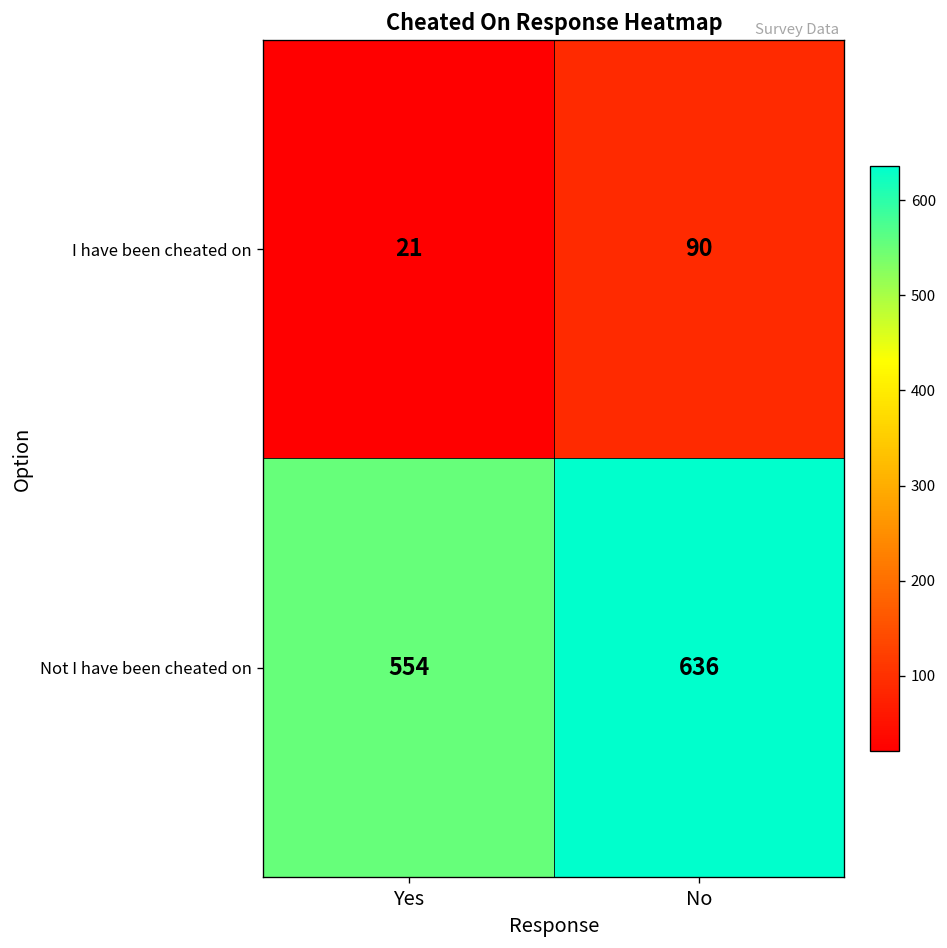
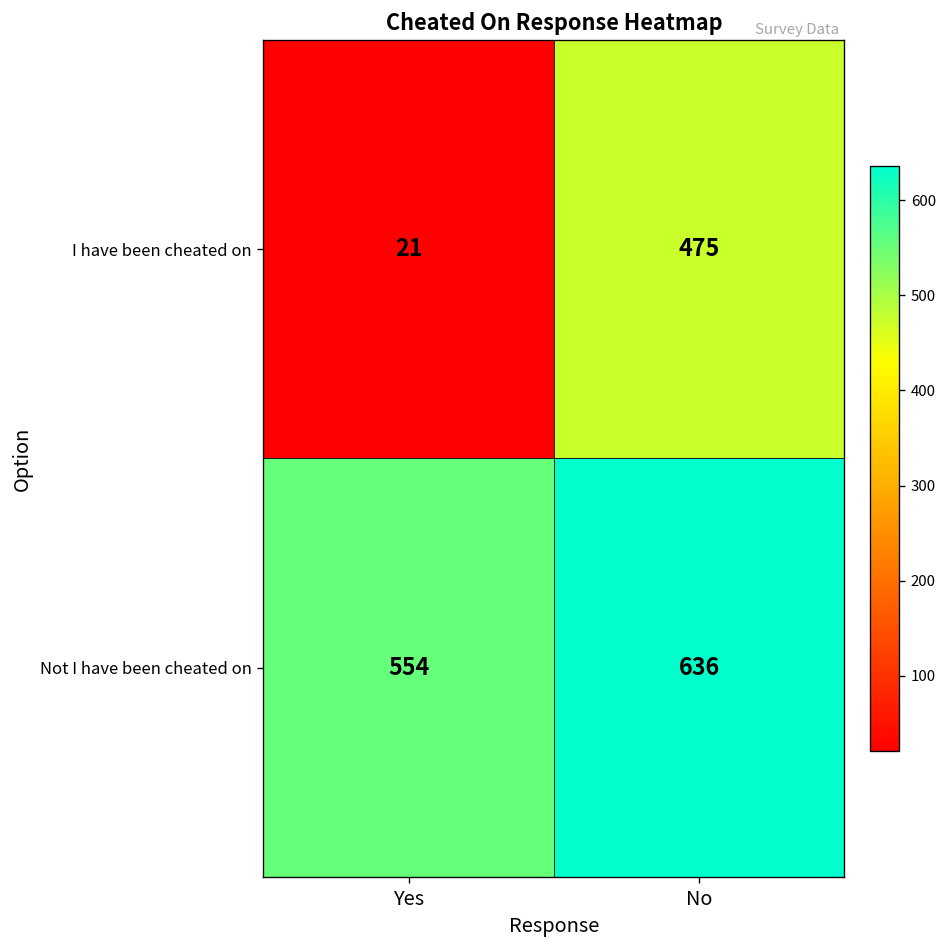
I have been cheated on, No: 90 -> 475
